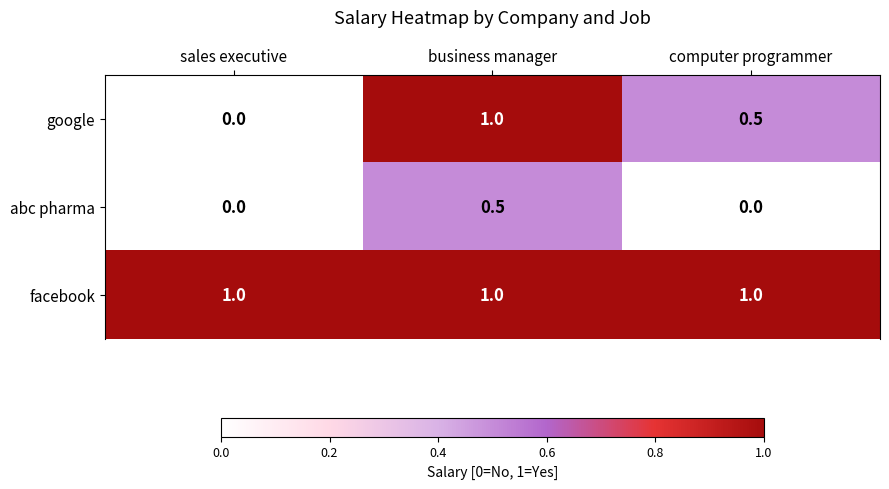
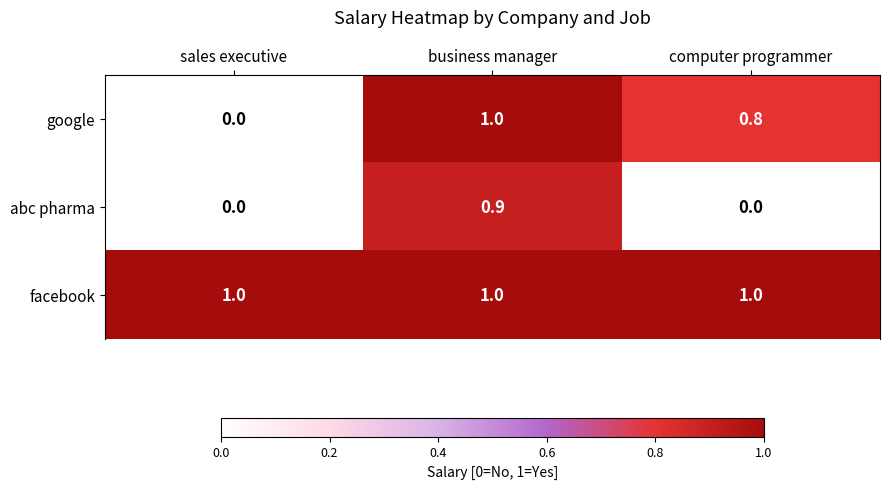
google, computer programmer: 0.5 -> 0.8
abc pharma, business manager: 0.5 -> 0.9
